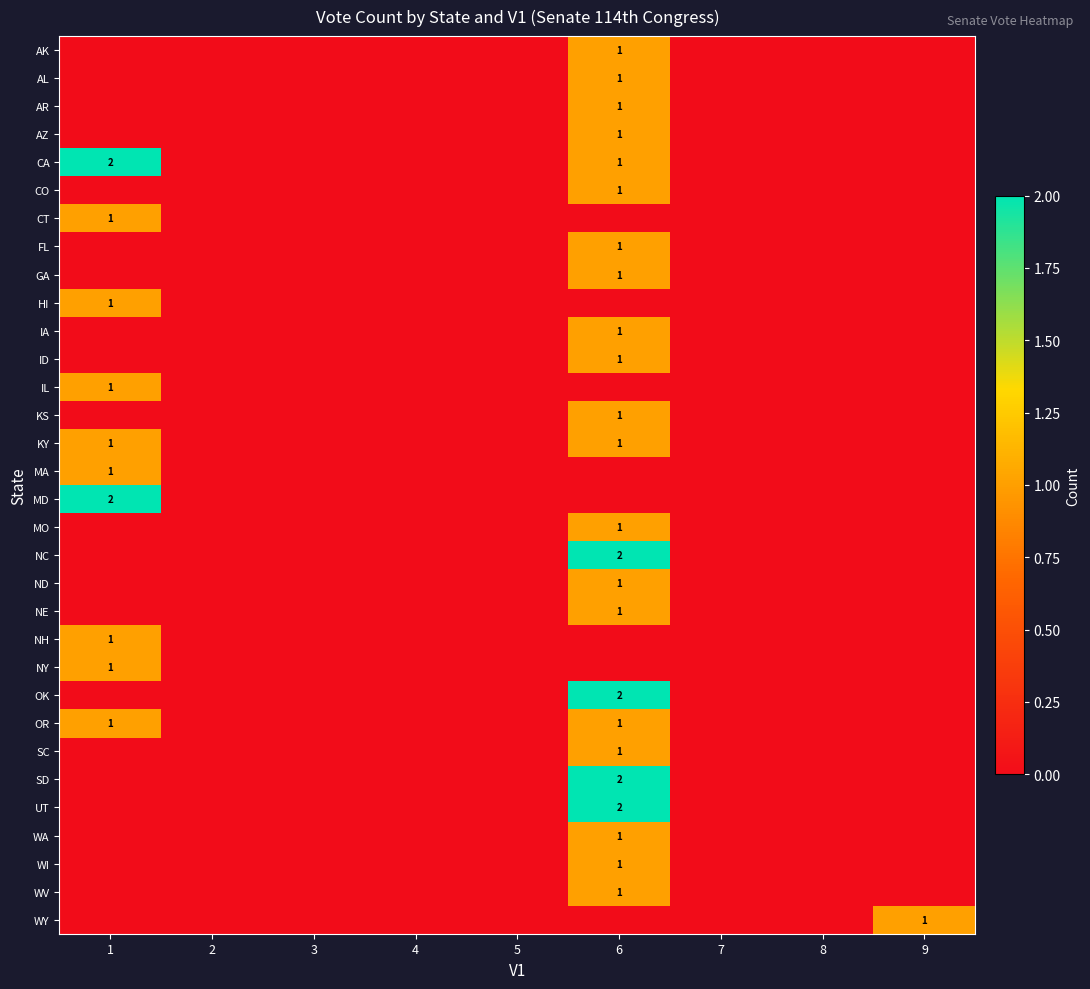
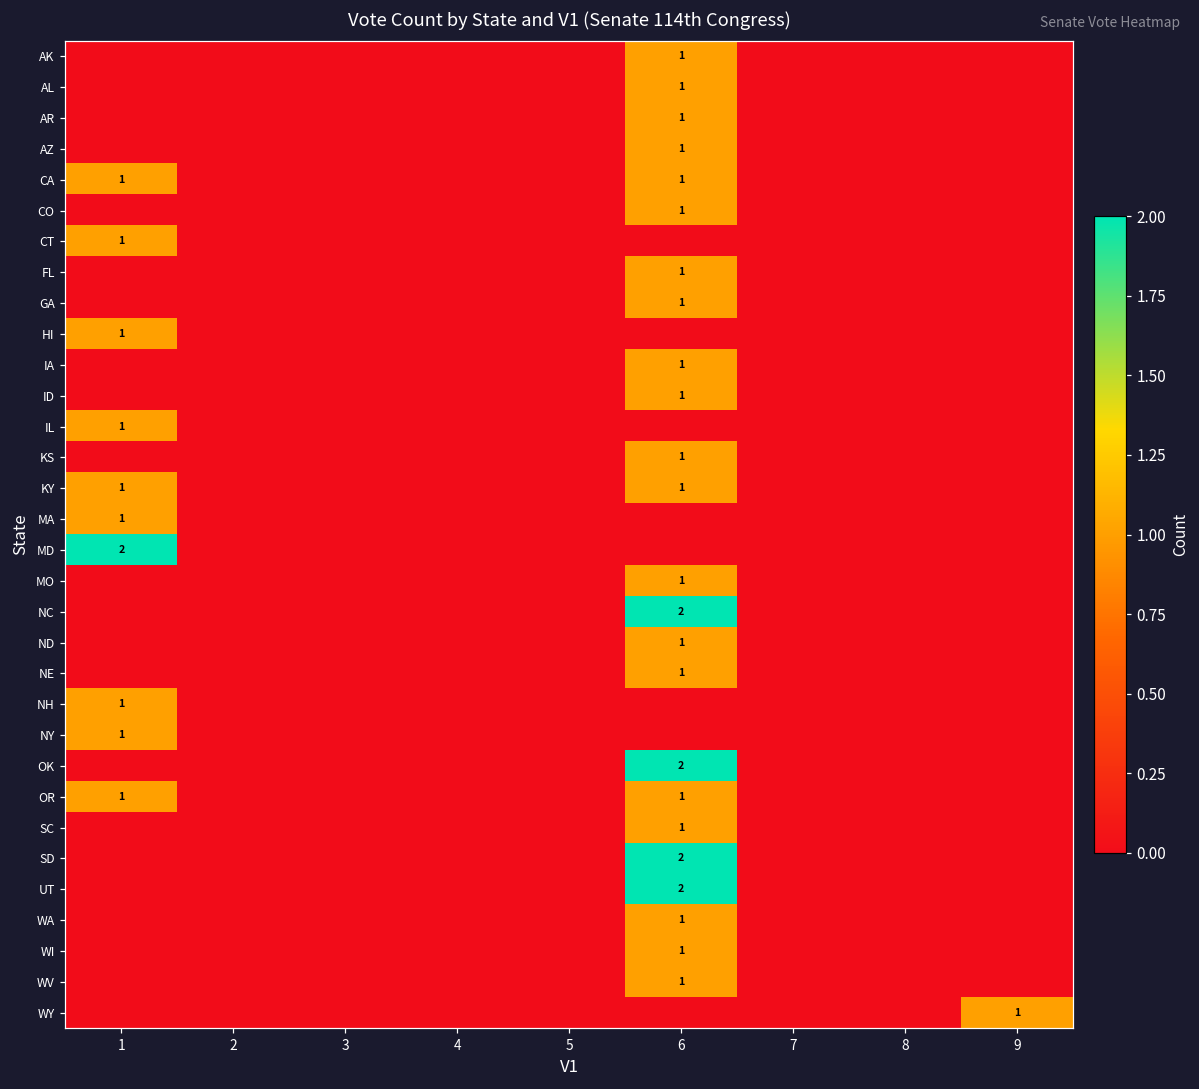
CA, 1: 2 -> 1
